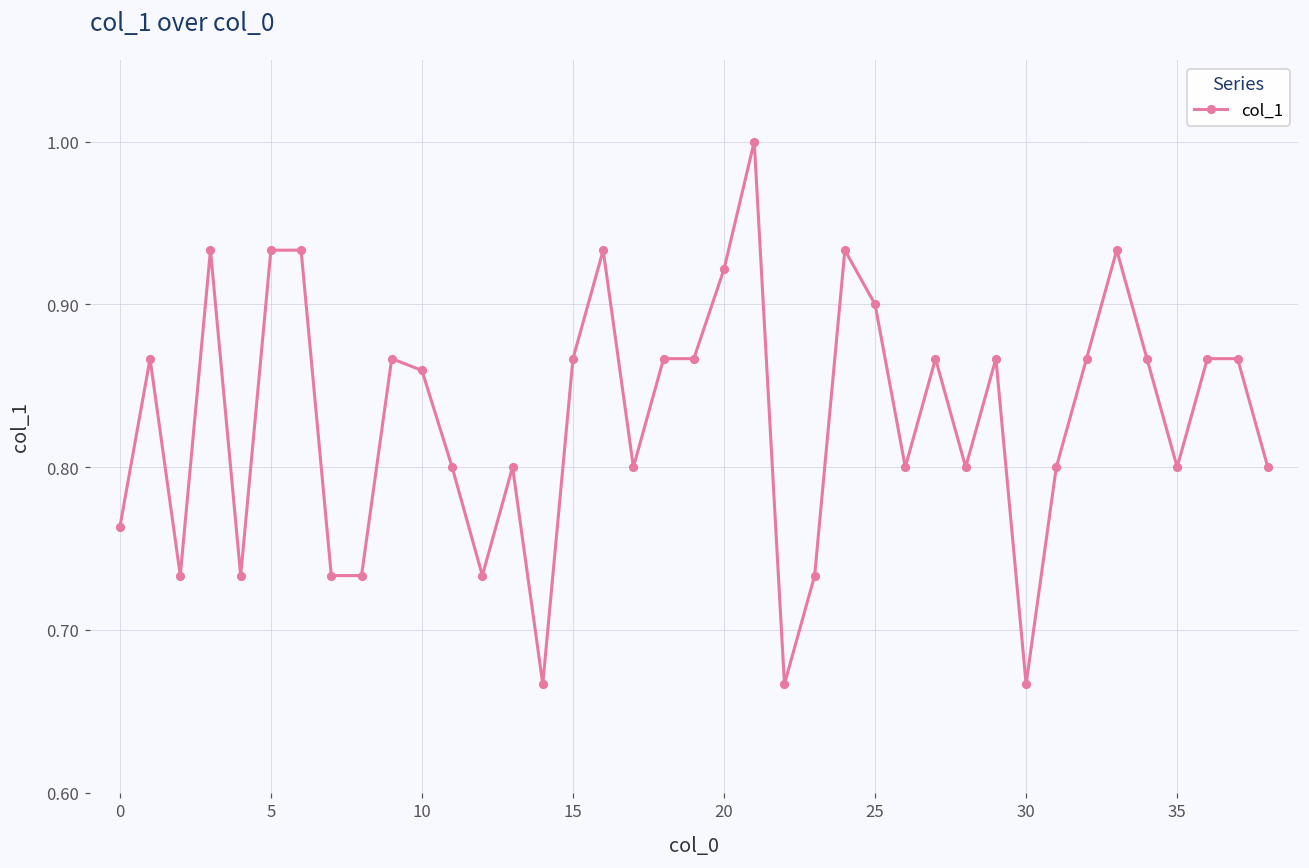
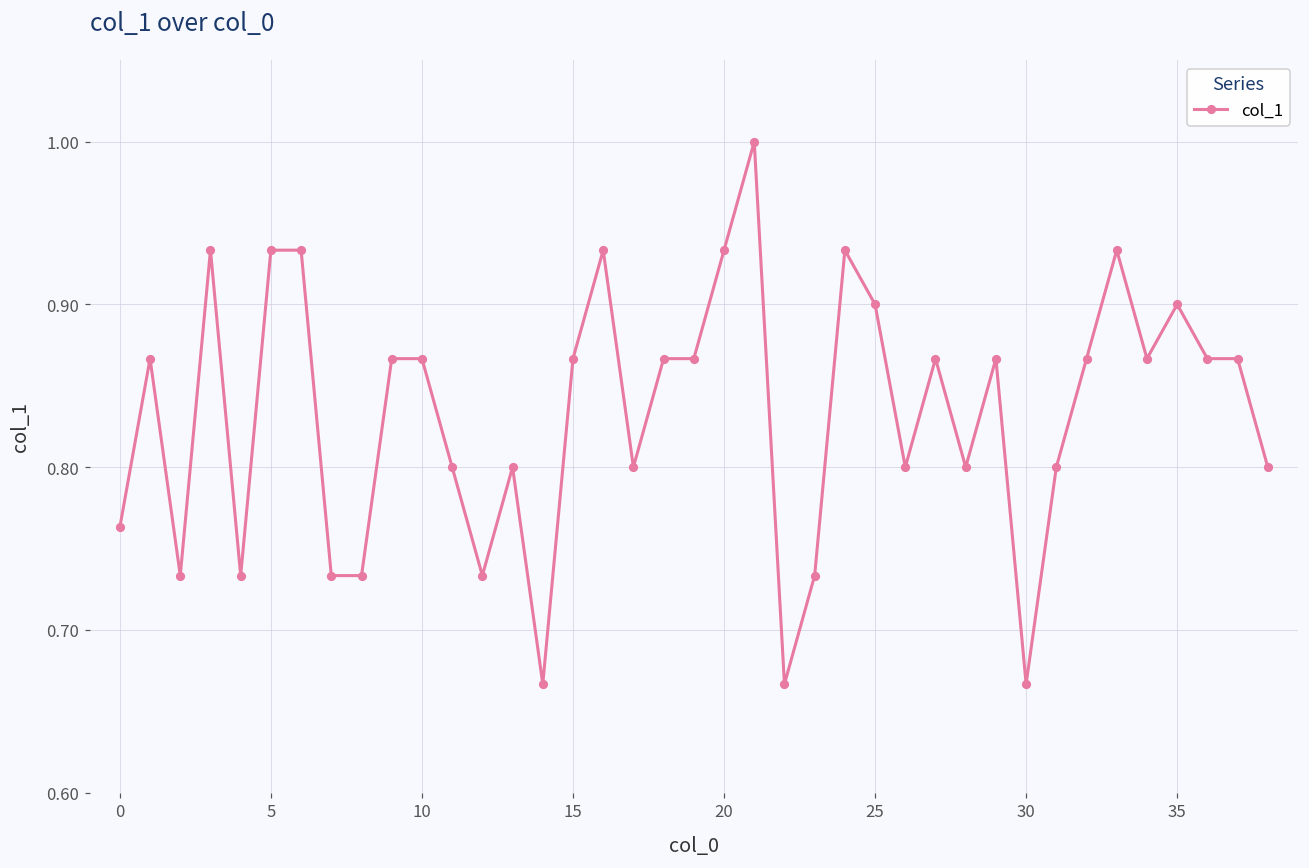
10: 0.859 -> 0.867
20: 0.922 -> 0.933
35: 0.8 -> 0.9
